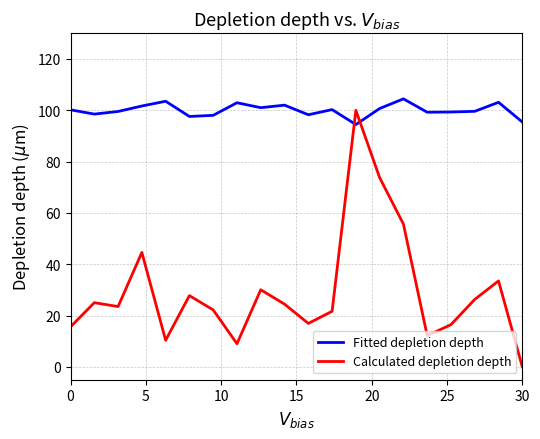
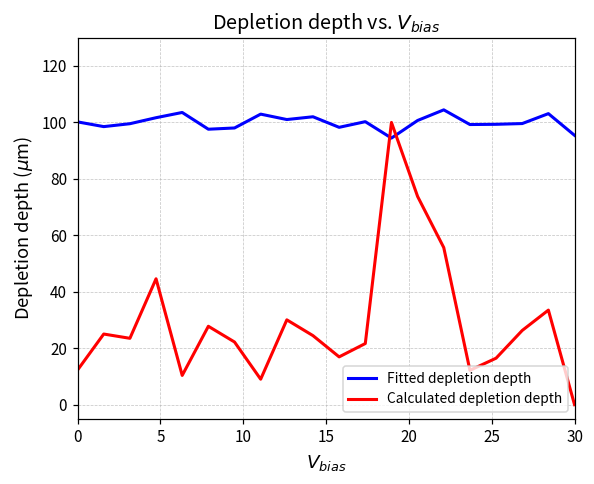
Calculated depletion depth, 0: 16 -> 12
